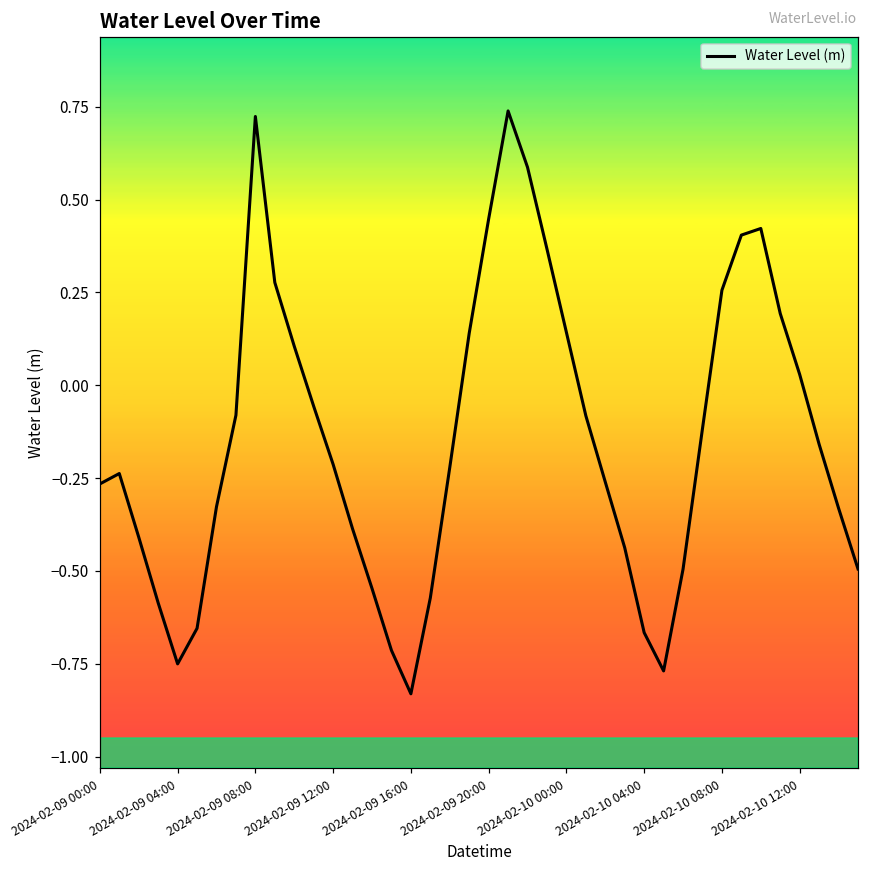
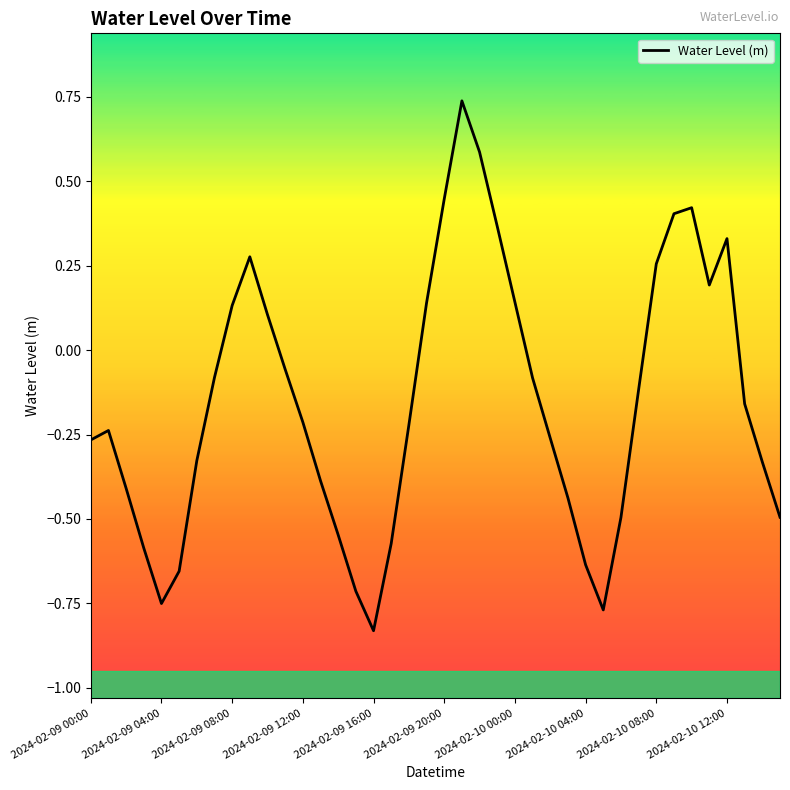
2024-02-09 08:00: 0.72 -> 0.13
2024-02-10 04:00: -0.67 -> -0.64
2024-02-10 12:00: 0.03 -> 0.33
